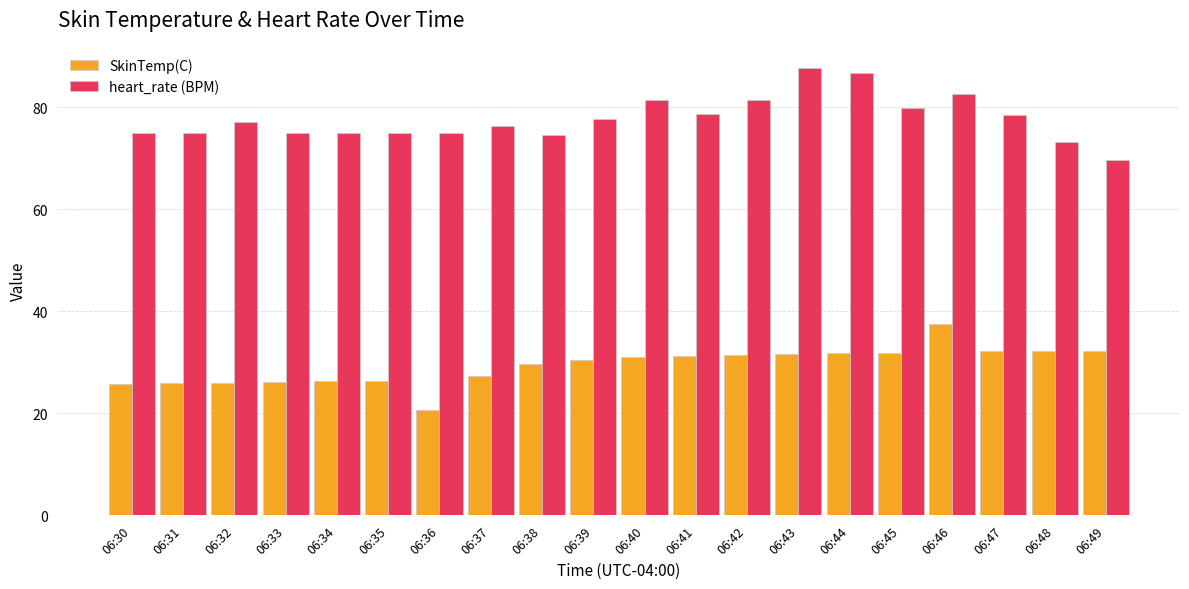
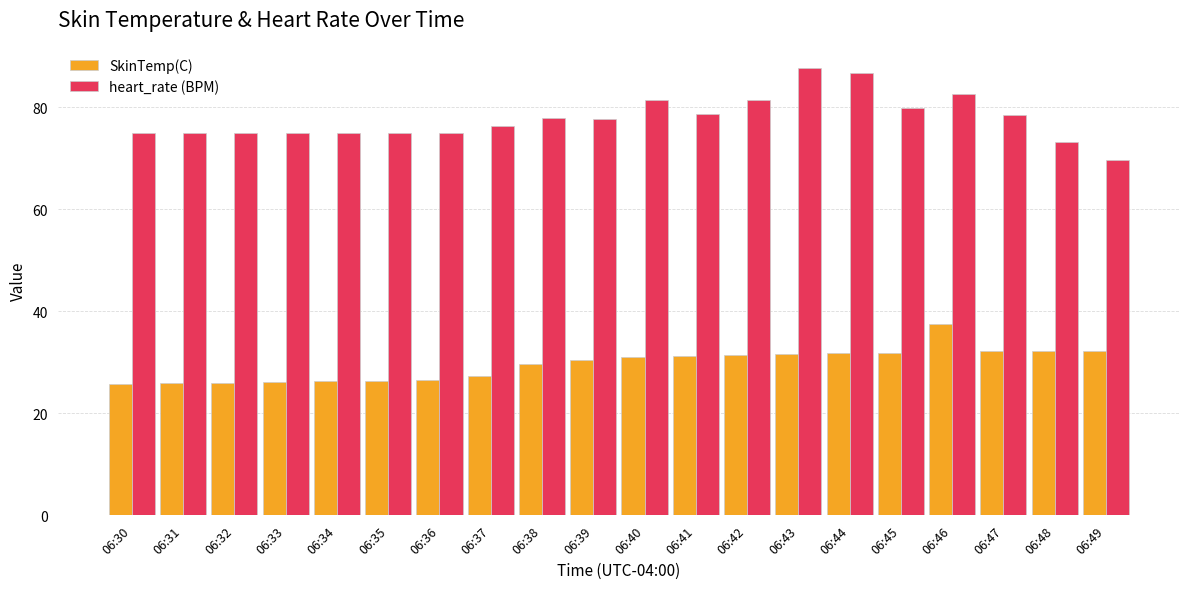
heart_rate (BPM), 06:32: 77 -> 75
SkinTemp(C), 06:36: 21 -> 26
heart_rate (BPM), 06:38: 75 -> 78
